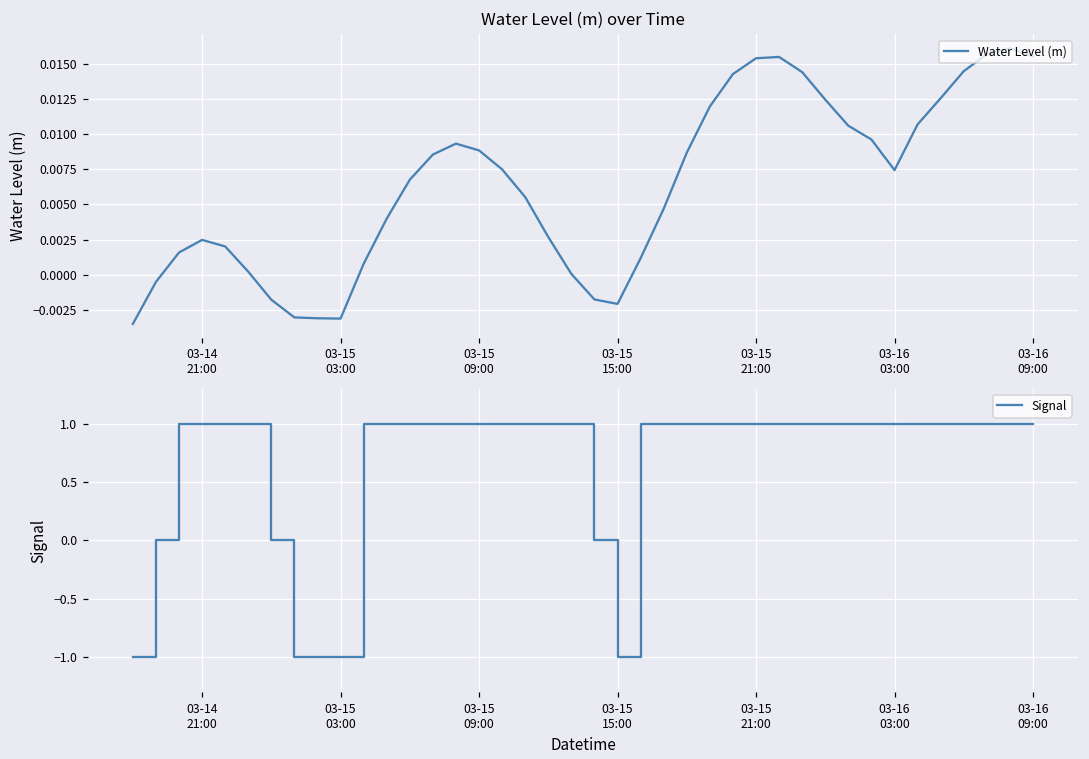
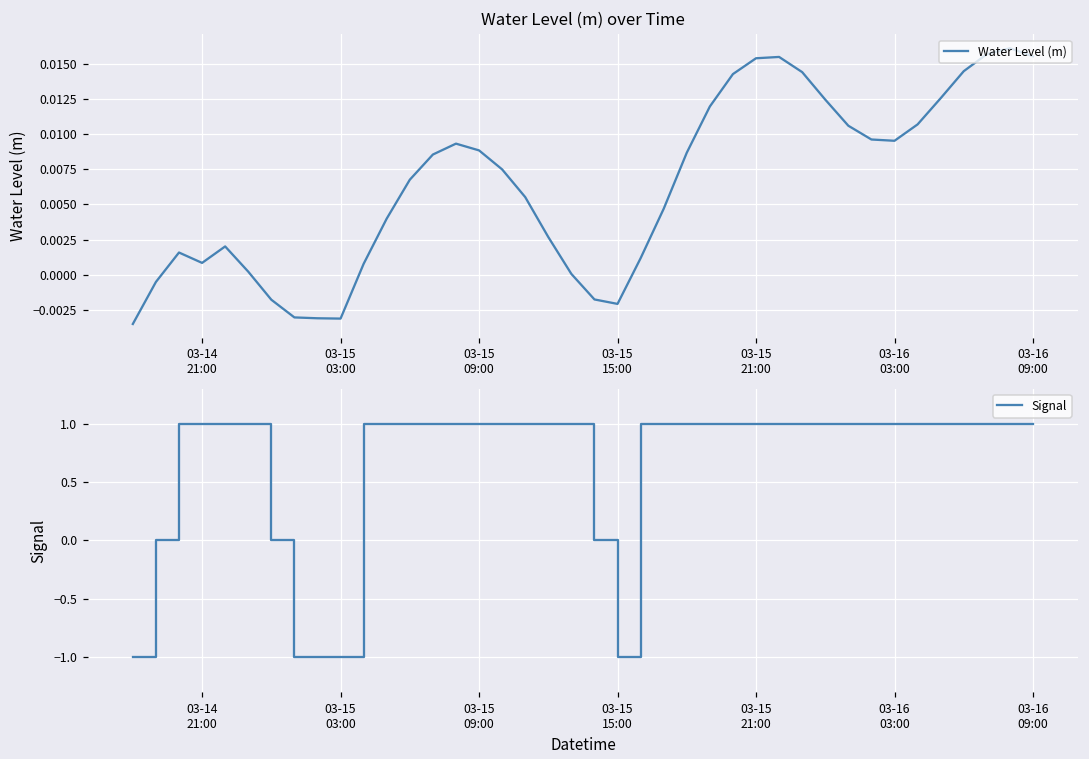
Water Level (m) over Time, 03-14 21:00: 0.0025 -> 0.0009
Water Level (m) over Time, 03-16 03:00: 0.0074 -> 0.0095
